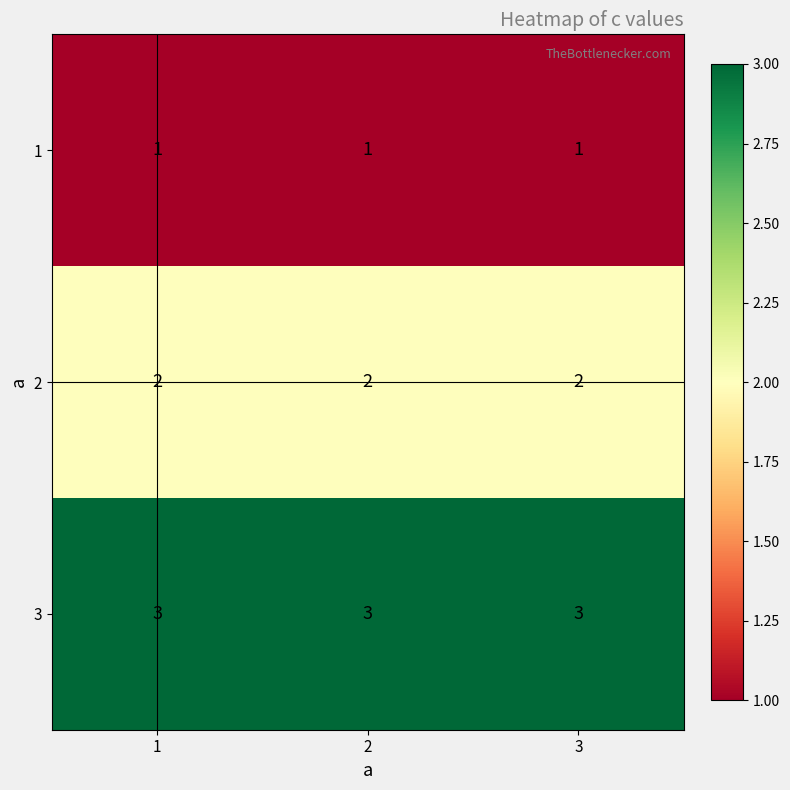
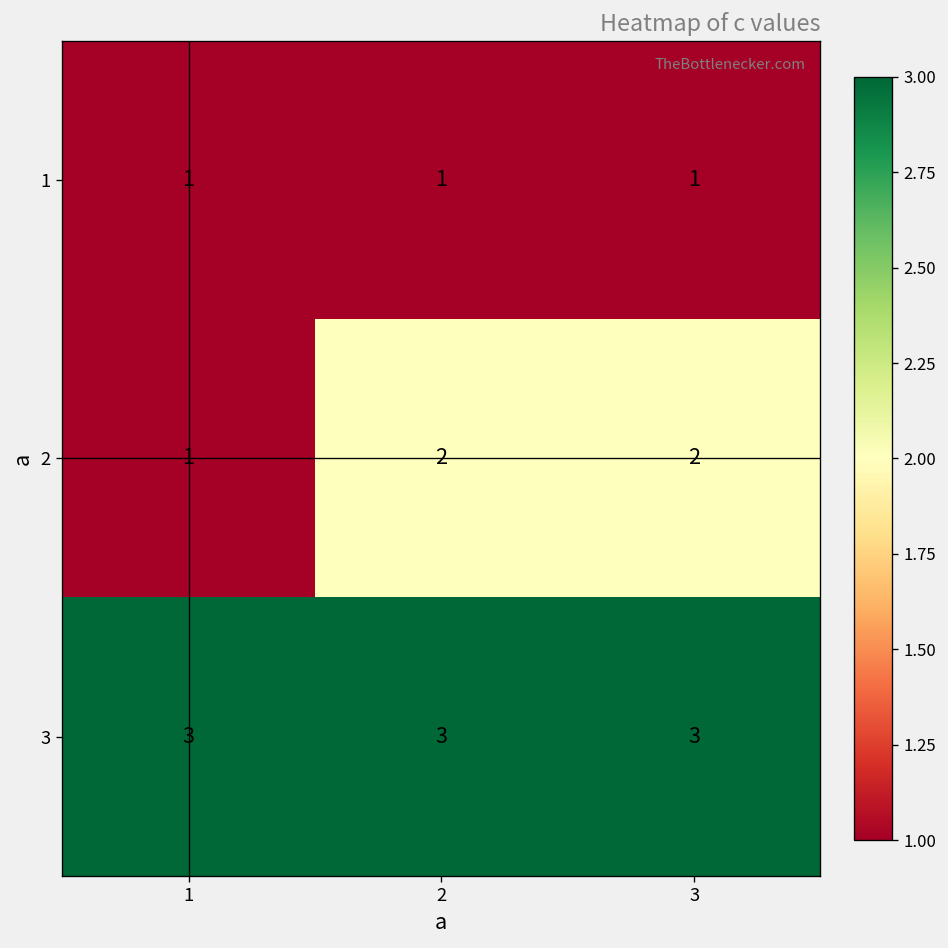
2, 1: 2 -> 1
